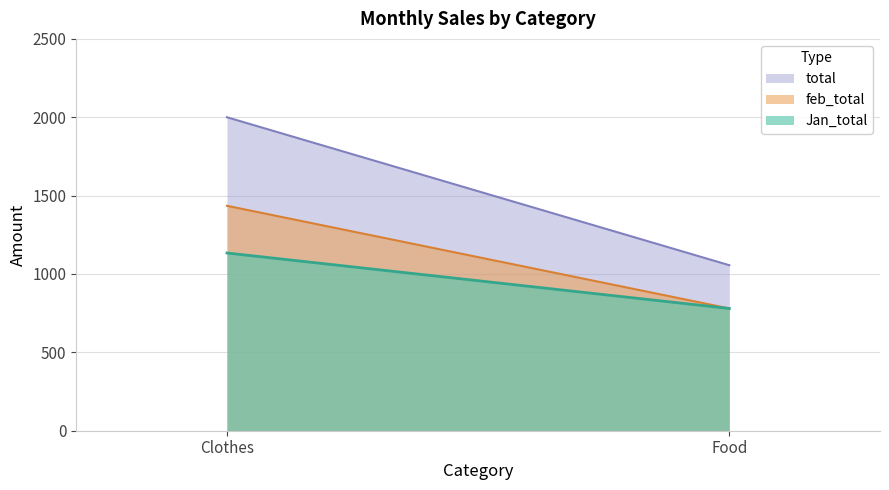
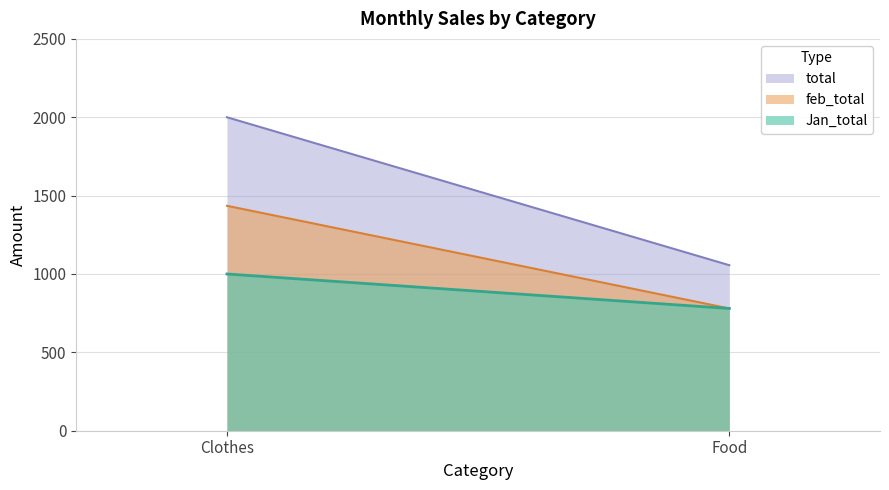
Jan_total, Clothes: 1130 -> 1000
